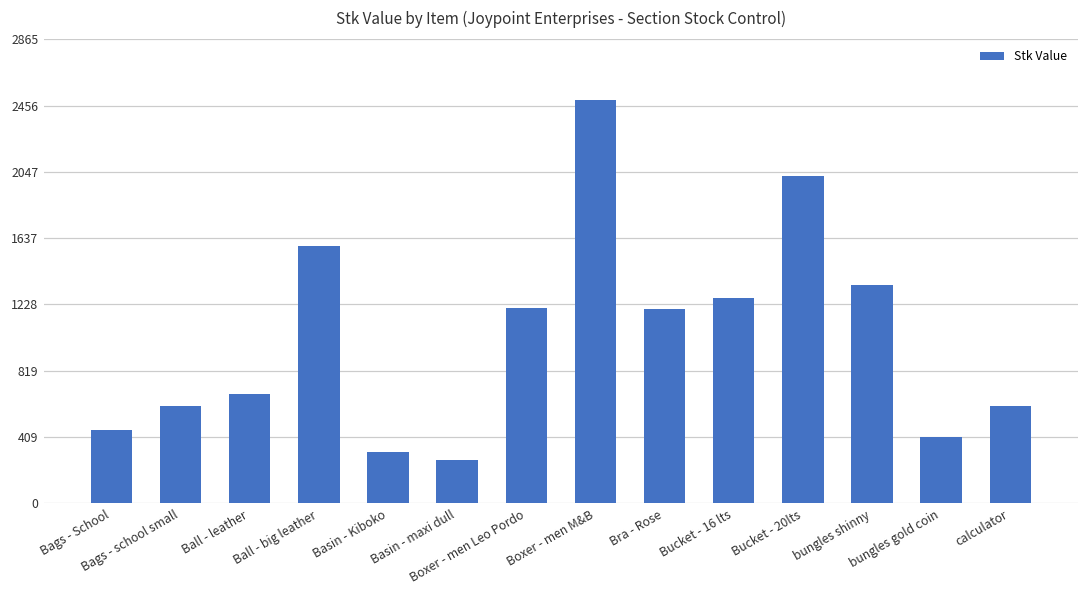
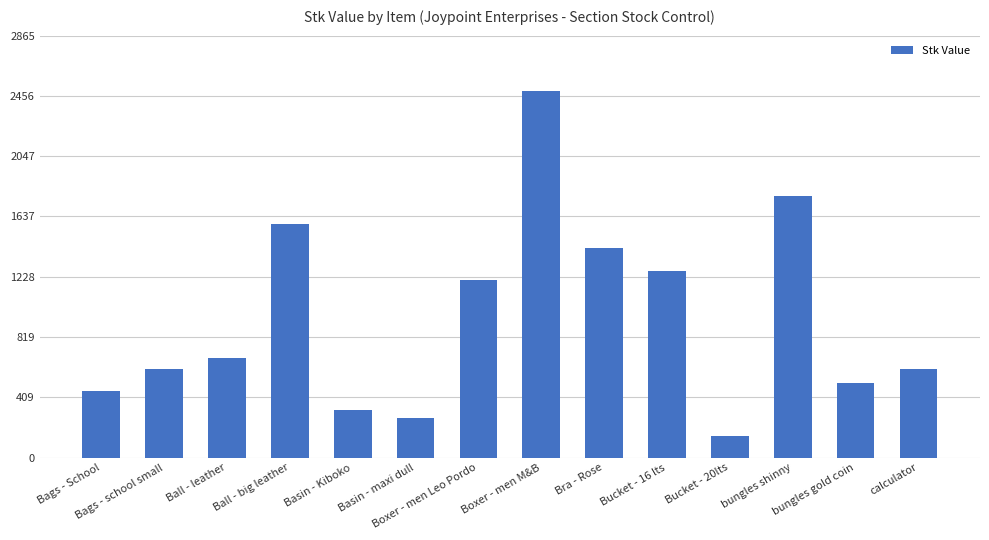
Bra - Rose: 1200 -> 1420
Bucket - 20lts: 2020 -> 150
bungles shinny: 1350 -> 1780
bungles gold coin: 410 -> 500
